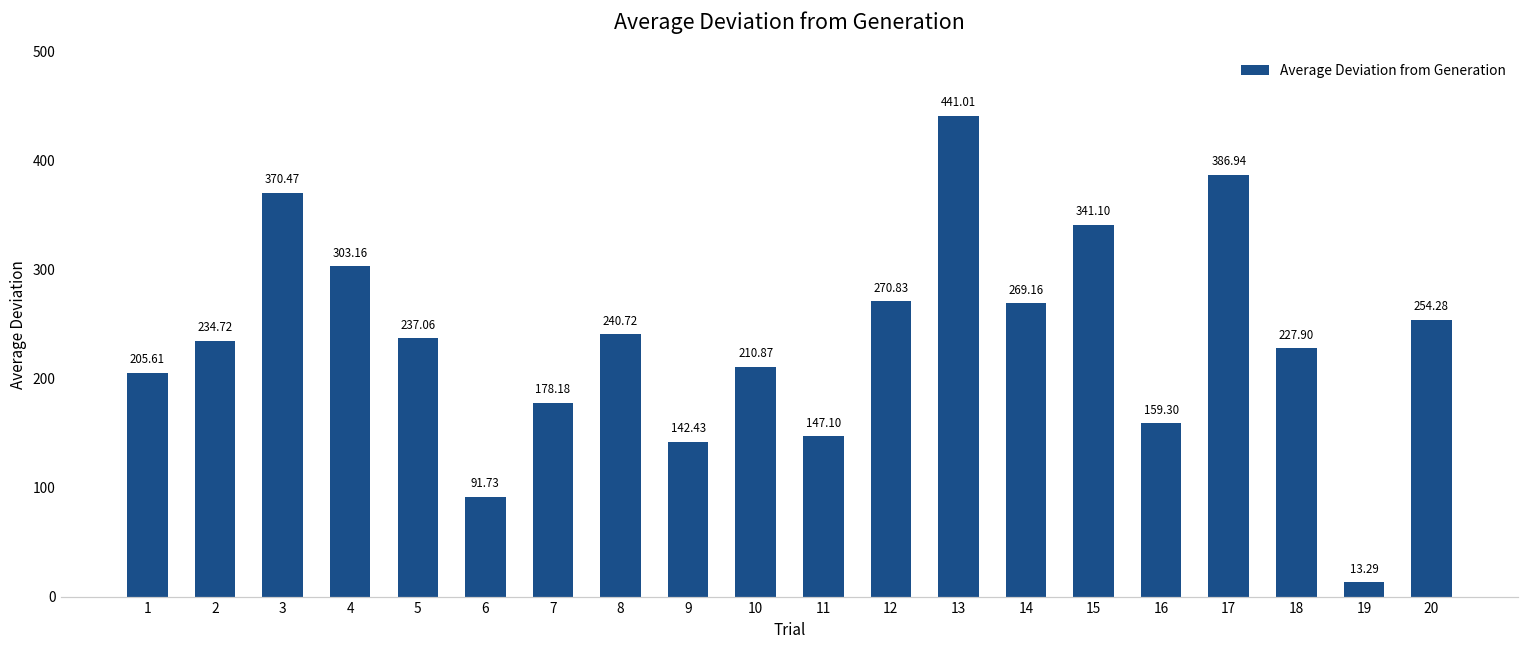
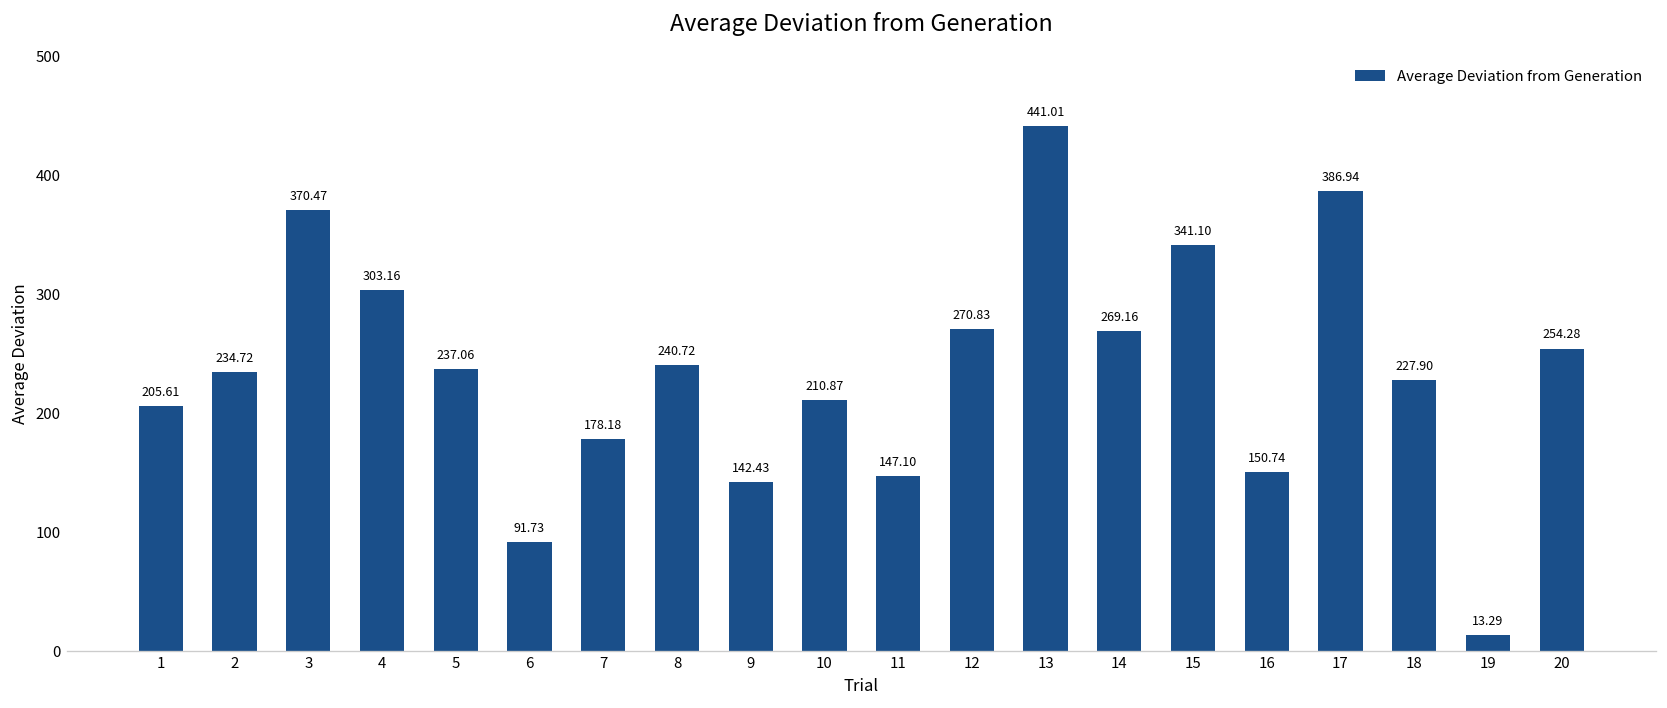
16: 159.30 -> 150.74
